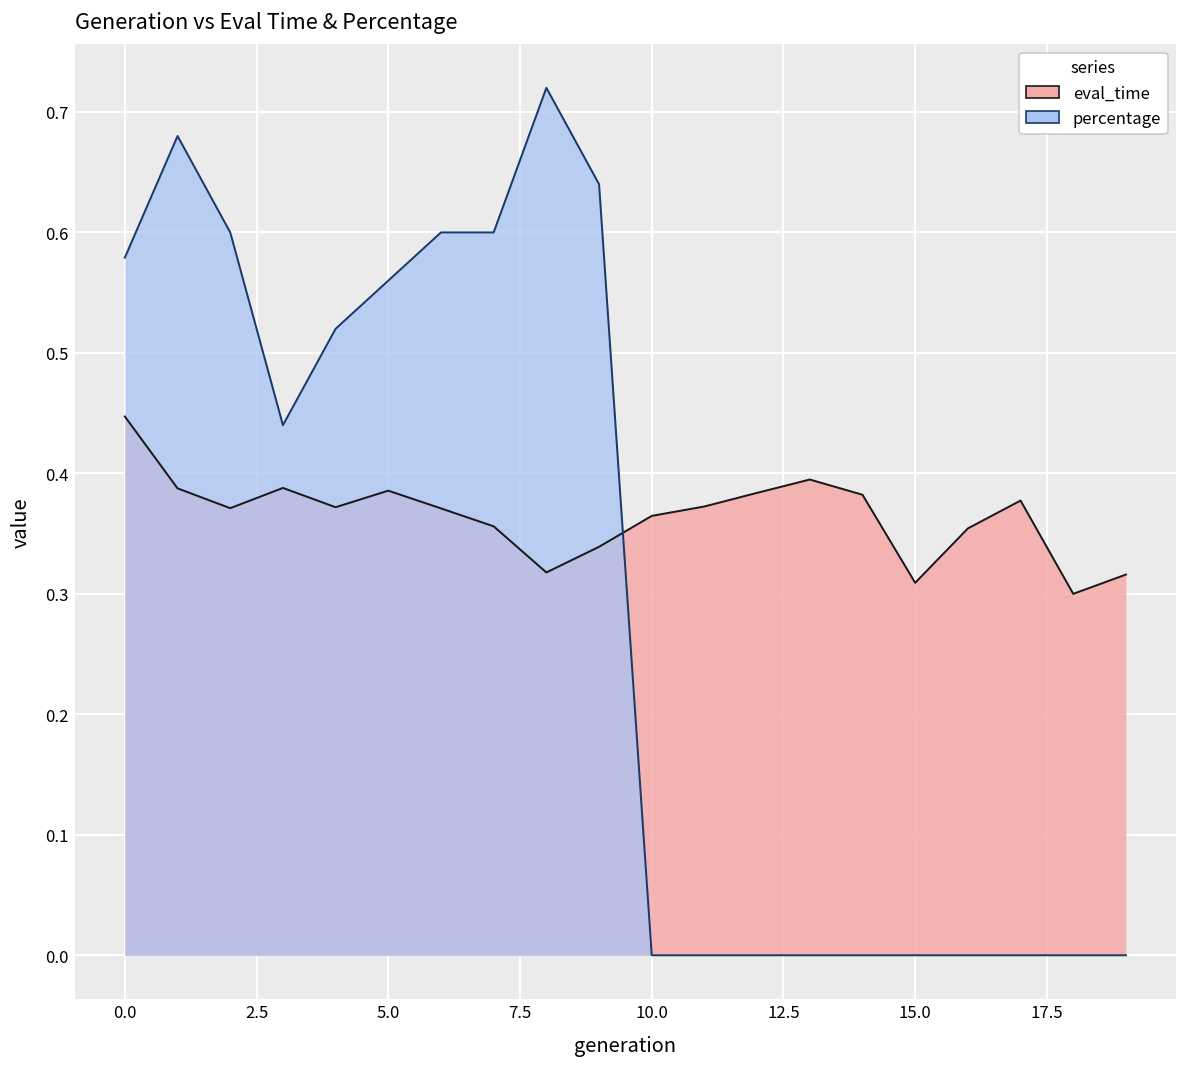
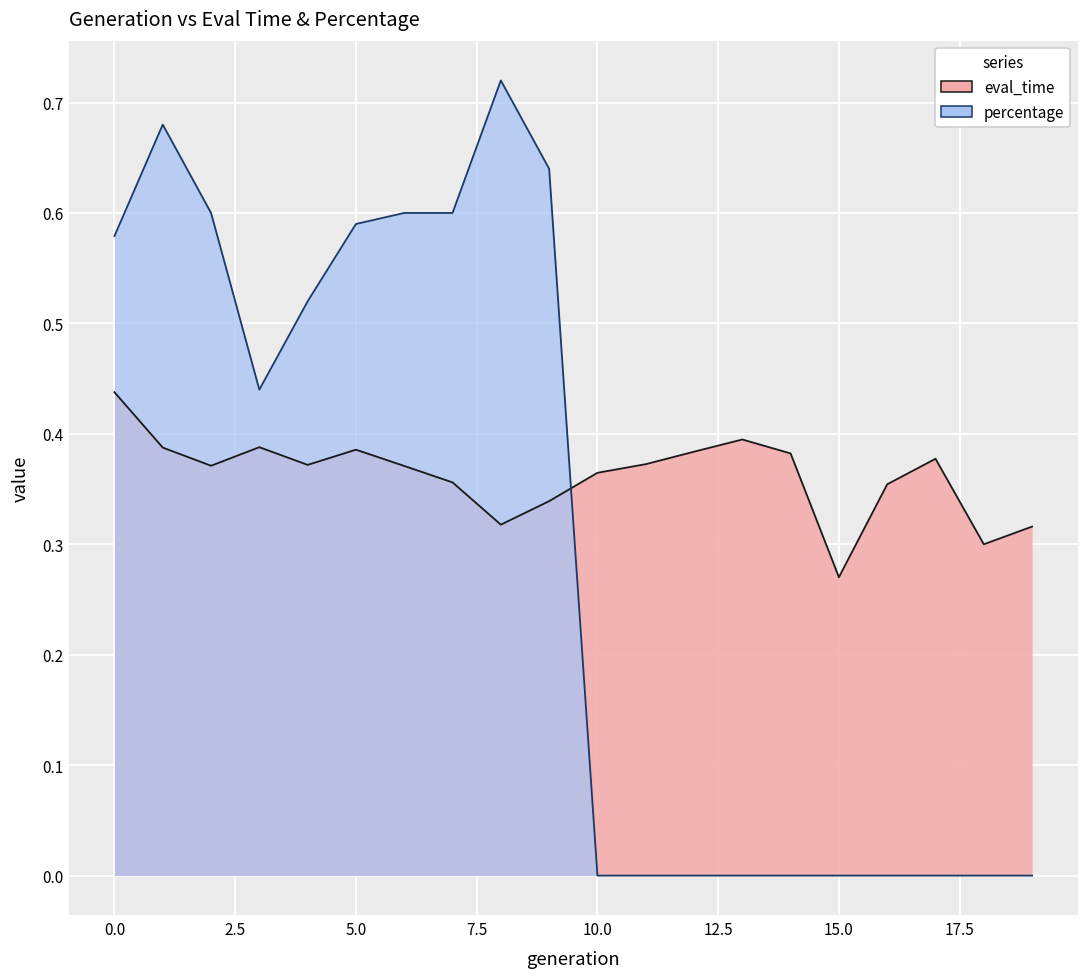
eval_time, 0.0: 0.447 -> 0.438
percentage, 5.0: 0.56 -> 0.59
eval_time, 15.0: 0.309 -> 0.270
